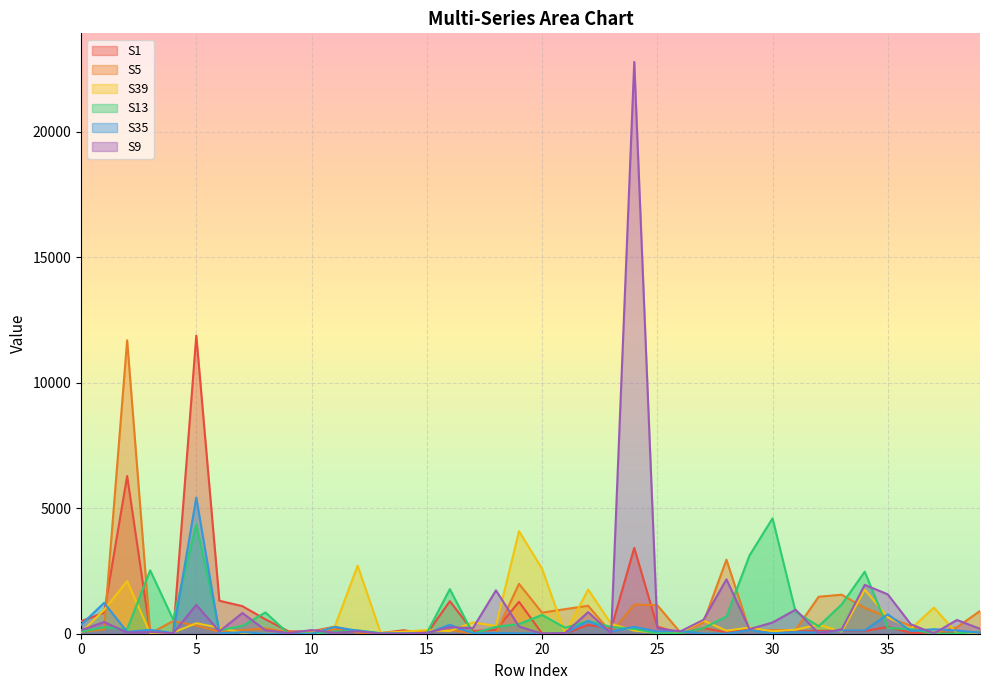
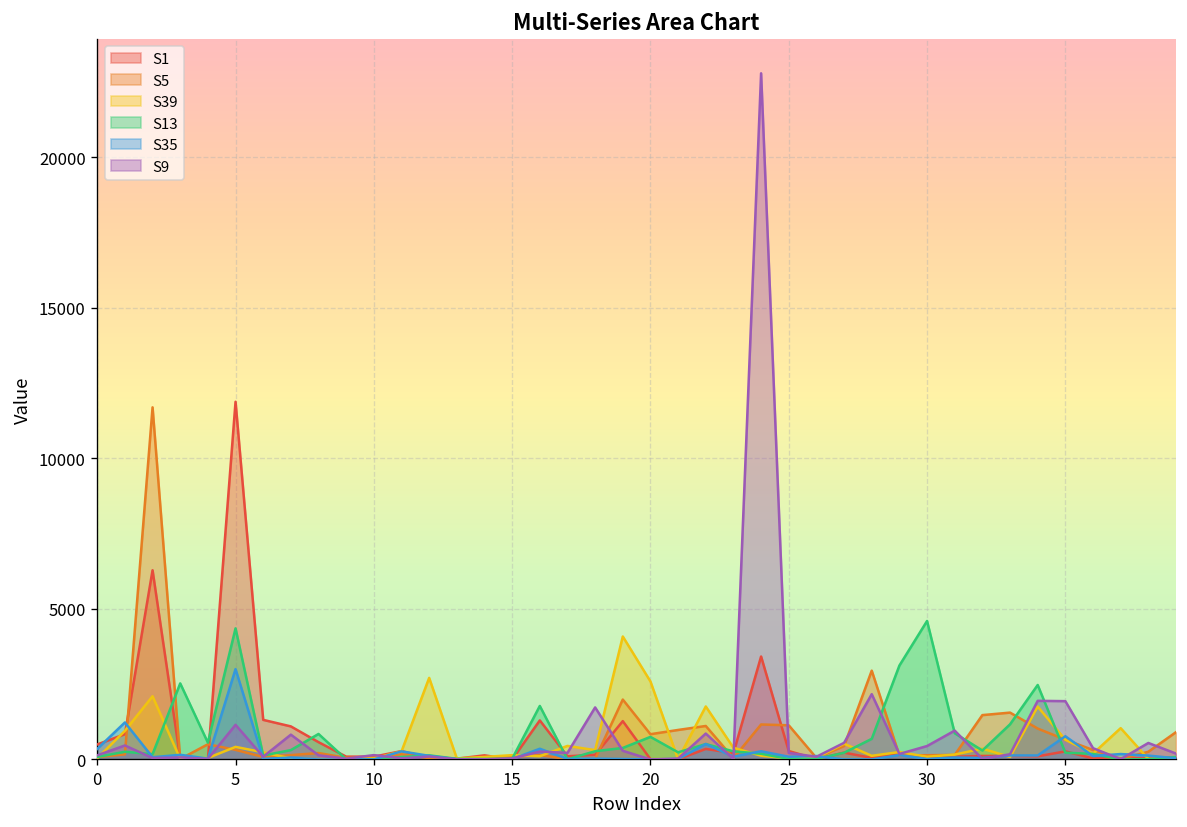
S35, 5: 5400 -> 3000
S9, 35: 1600 -> 1900
